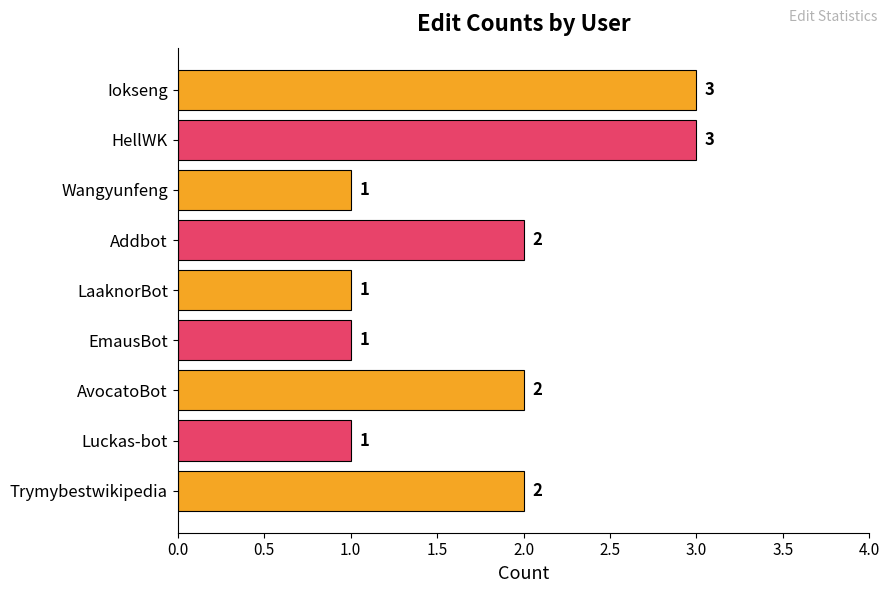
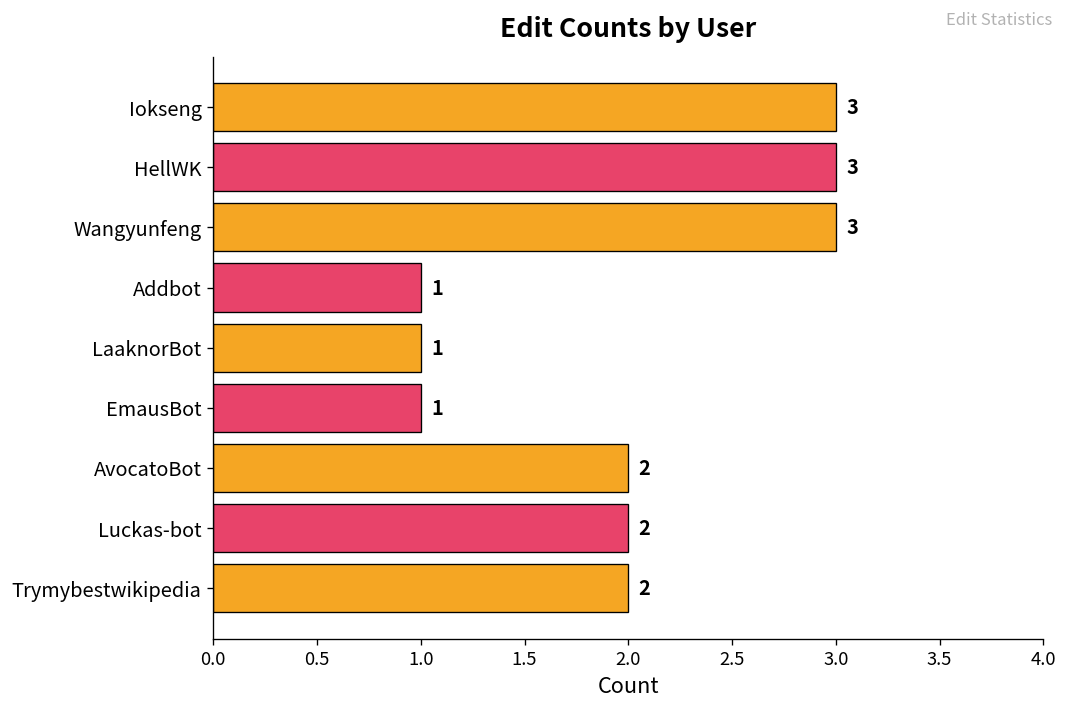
Wangyunfeng: 1 -> 3
Addbot: 2 -> 1
Luckas-bot: 1 -> 2
